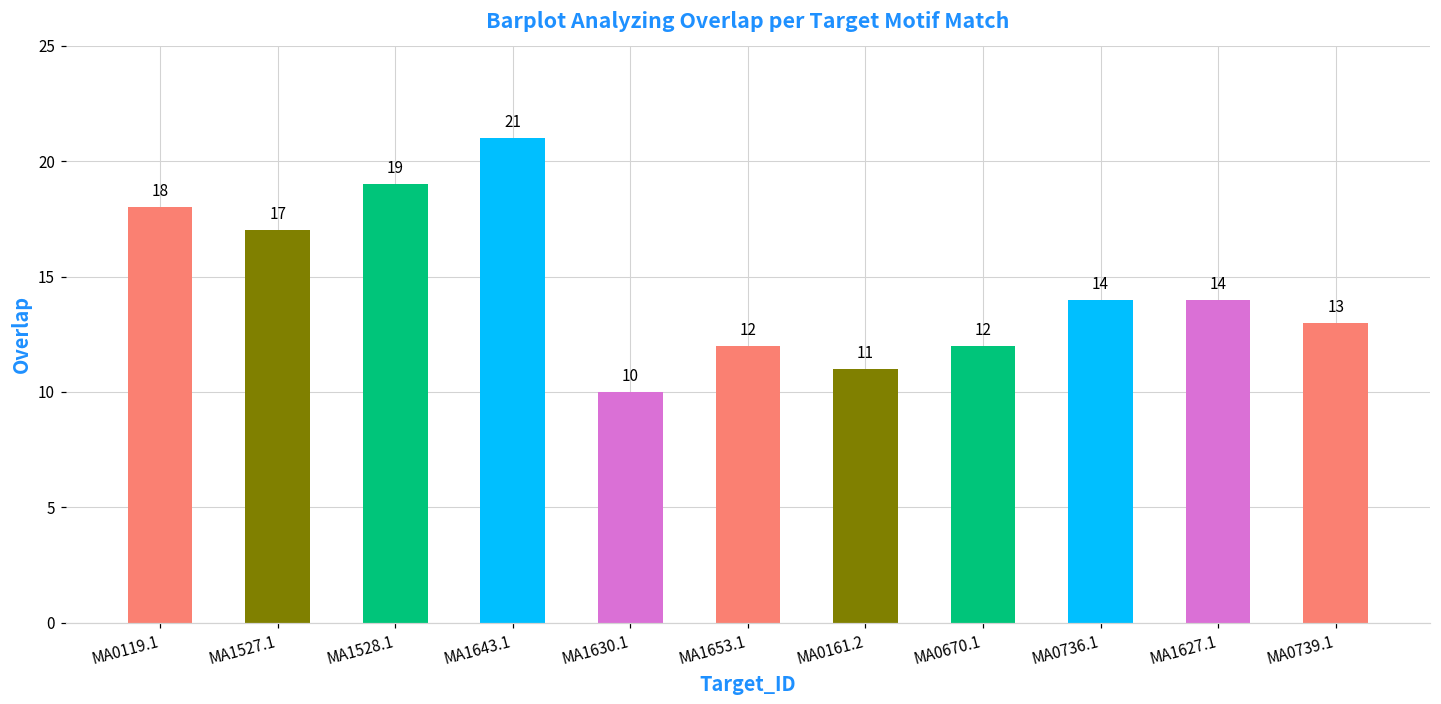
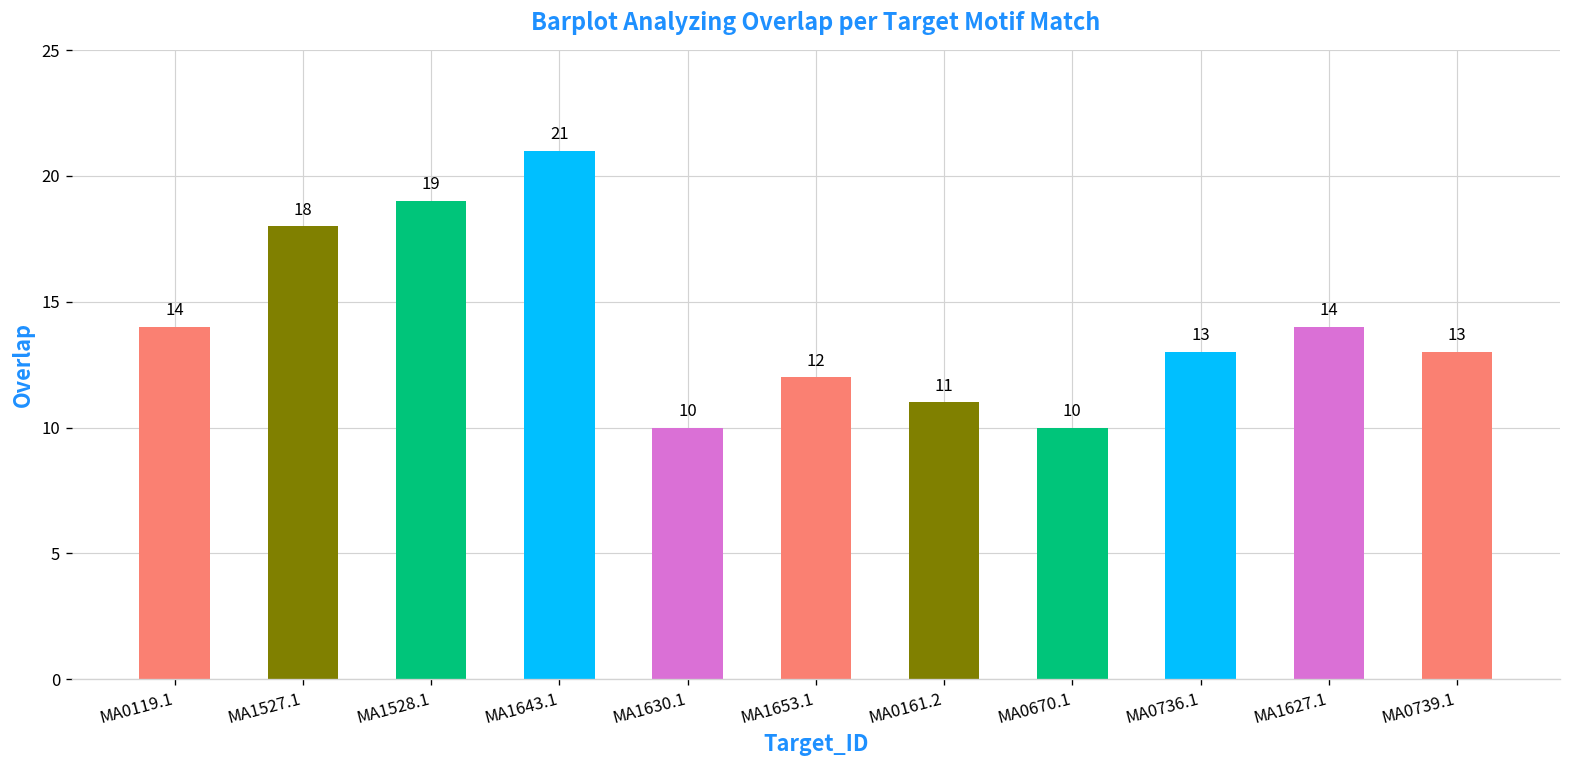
MA0119.1: 18 -> 14
MA1527.1: 17 -> 18
MA0670.1: 12 -> 10
MA0736.1: 14 -> 13
